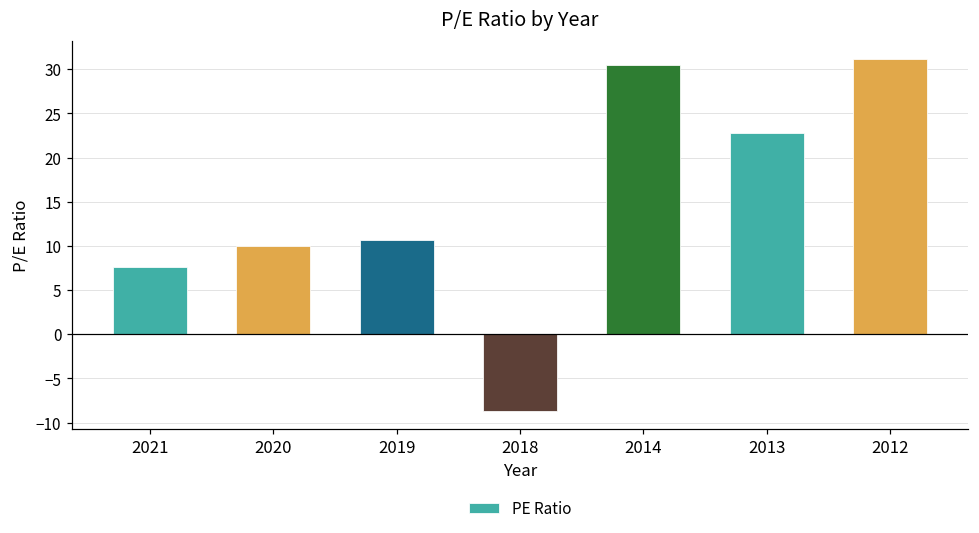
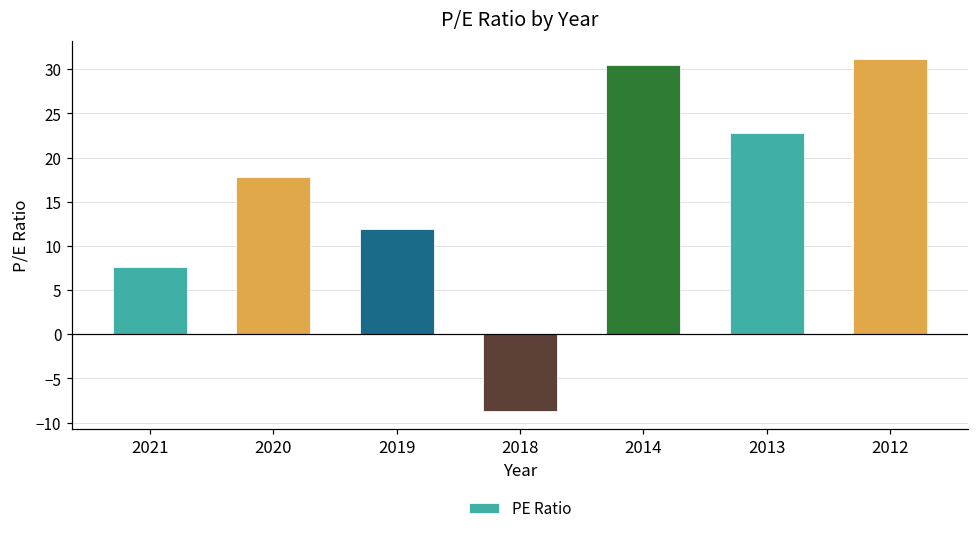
2020: 10 -> 18
2019: 11 -> 12
